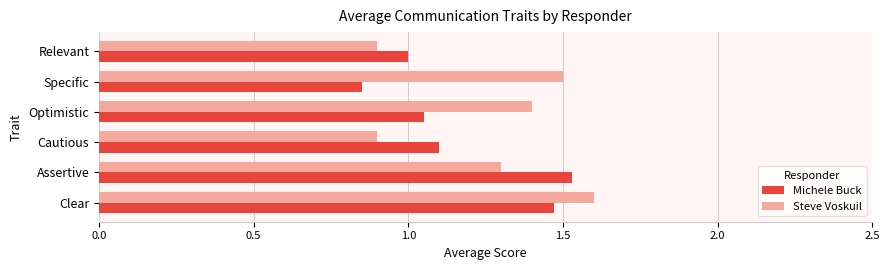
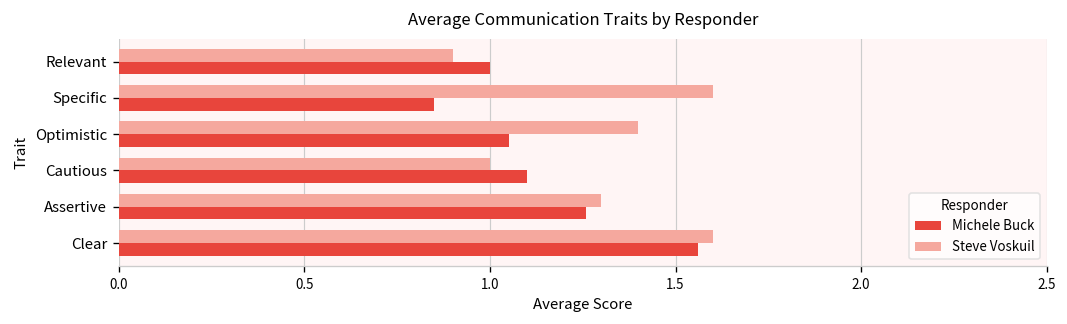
Steve Voskuil, Specific: 1.5 -> 1.6
Steve Voskuil, Cautious: 0.9 -> 1.0
Michele Buck, Assertive: 1.53 -> 1.26
Michele Buck, Clear: 1.47 -> 1.56
